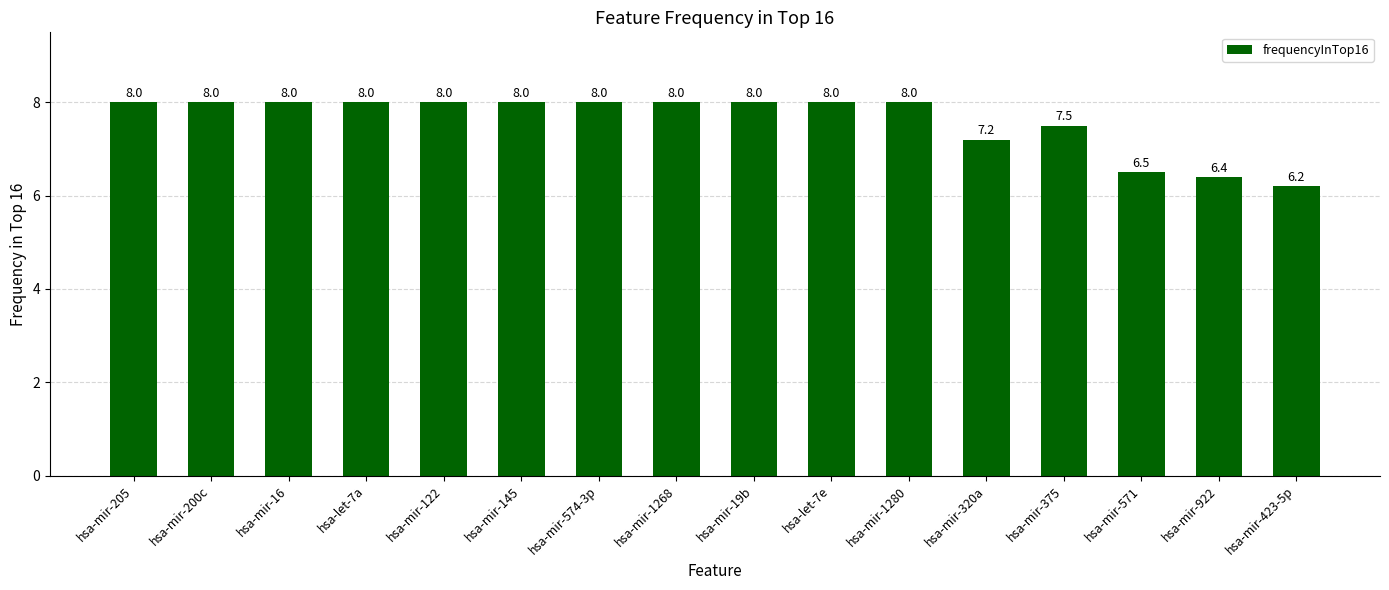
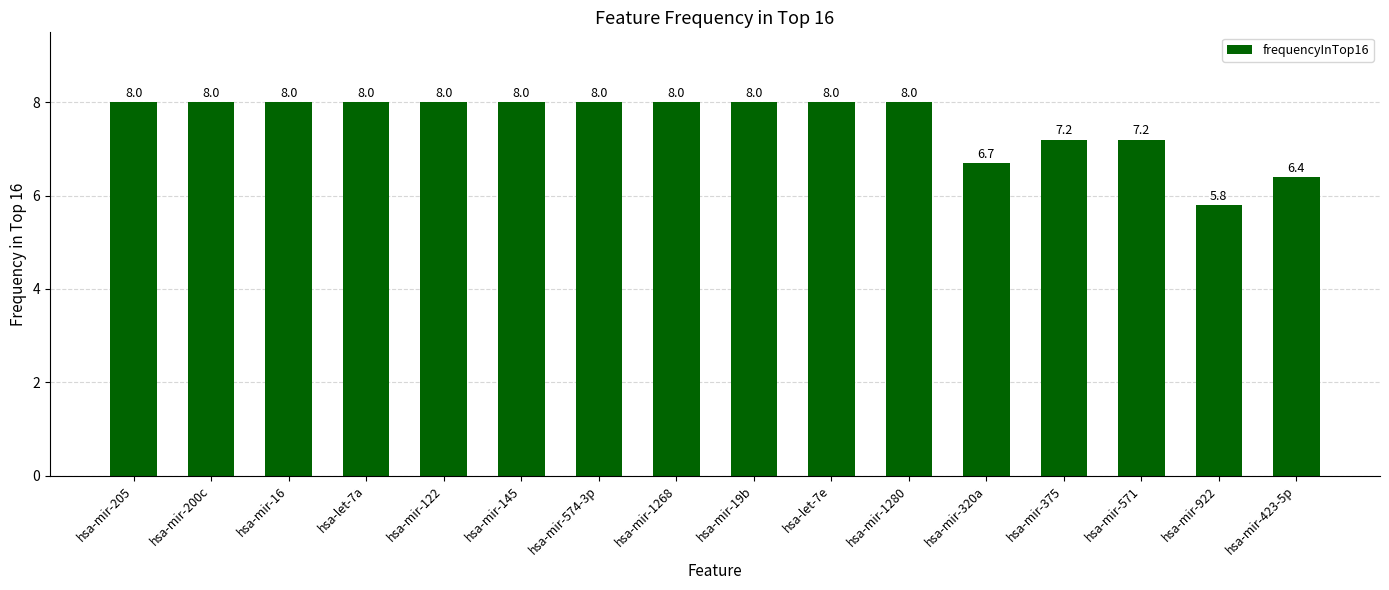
hsa-mir-320a: 7.2 -> 6.7
hsa-mir-375: 7.5 -> 7.2
hsa-mir-571: 6.5 -> 7.2
hsa-mir-922: 6.4 -> 5.8
hsa-mir-423-5p: 6.2 -> 6.4
